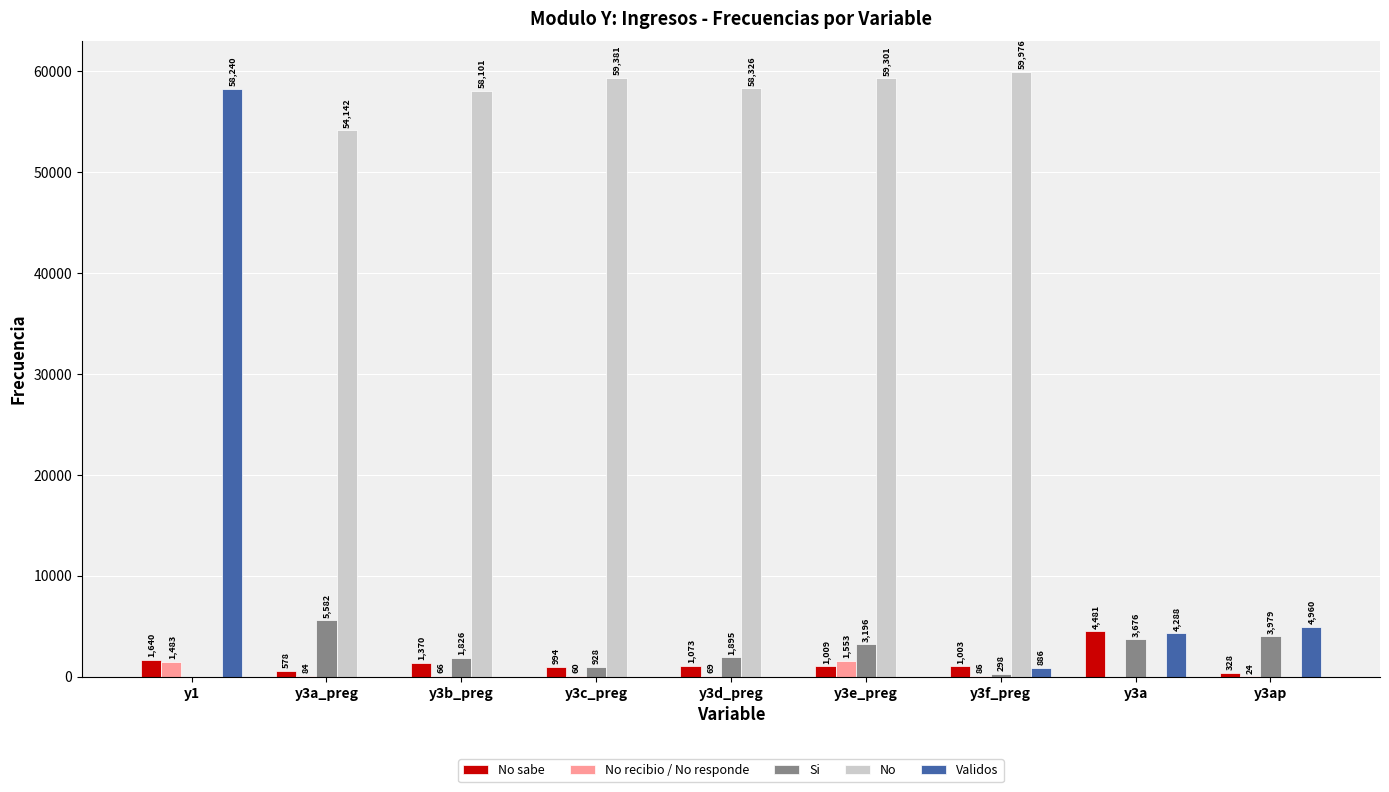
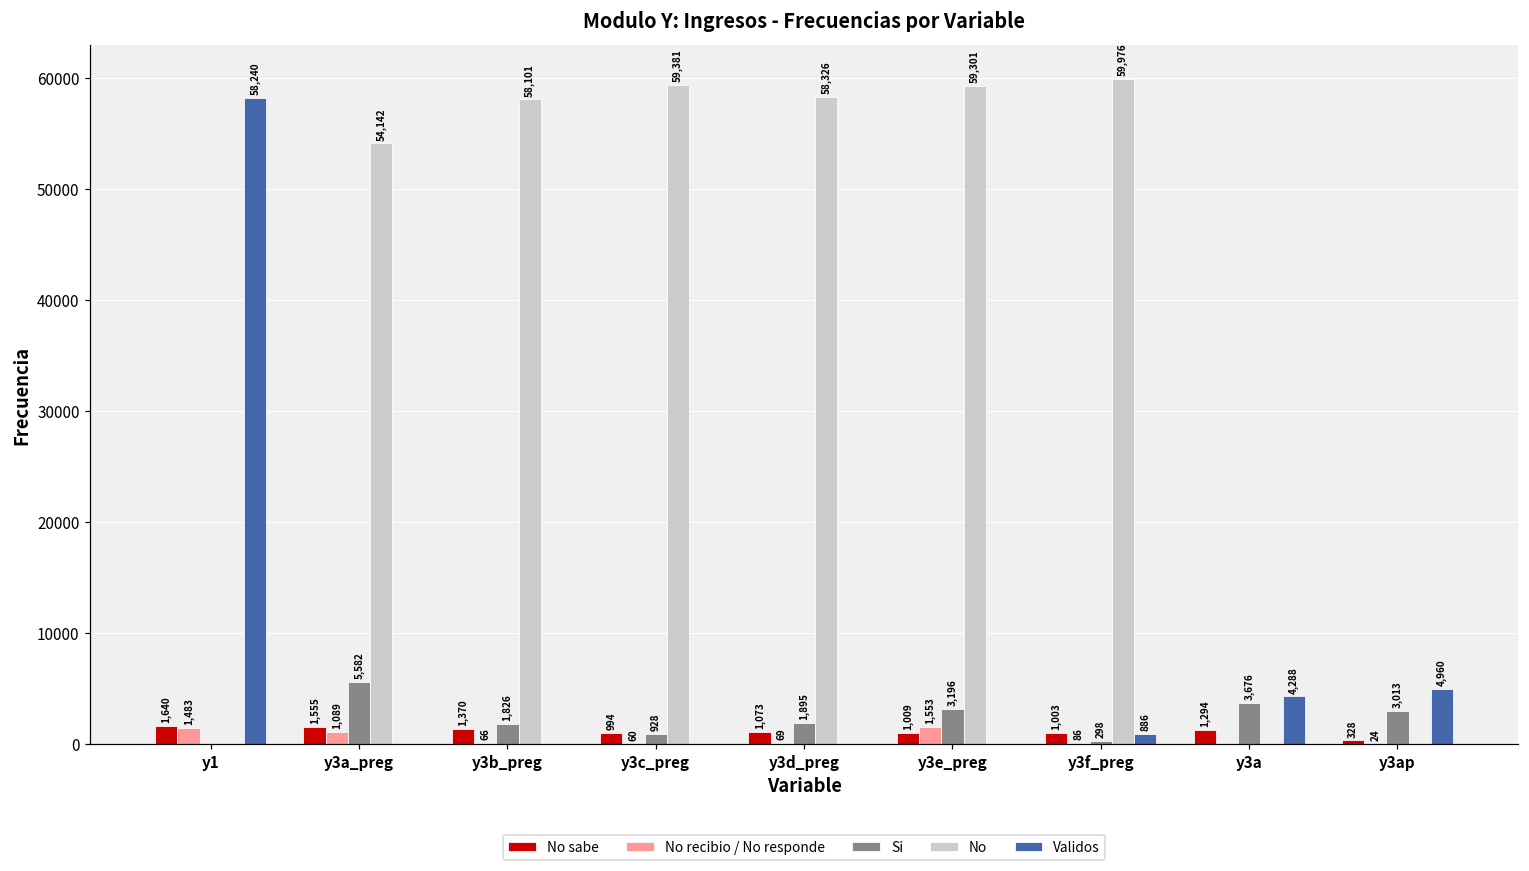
No sabe, y3a_preg: 578 -> 1,555
No recibio / No responde, y3a_preg: 84 -> 1,089
No sabe, y3a: 4,481 -> 1,294
Si, y3ap: 3,979 -> 3,013
